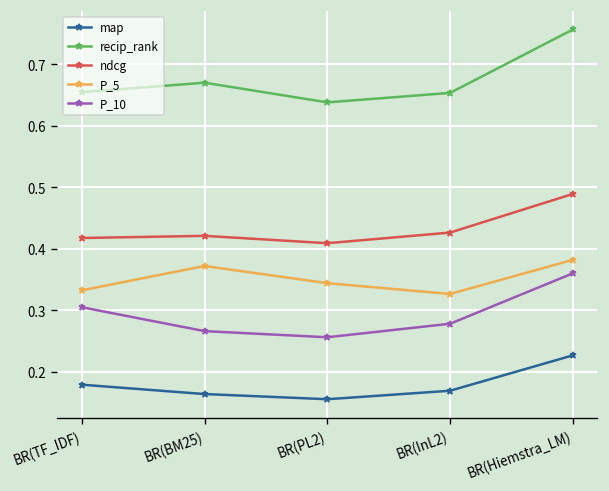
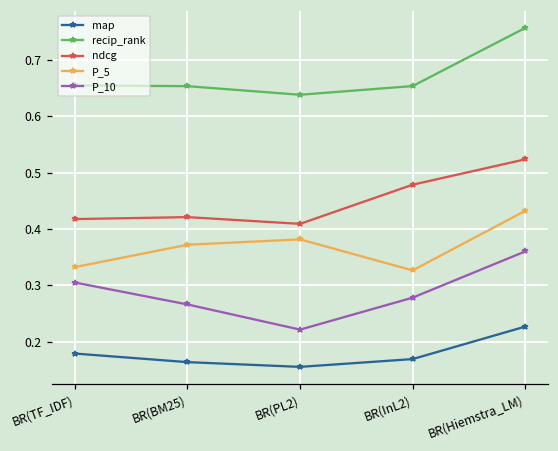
recip_rank, BR(BM25): 0.67 -> 0.65
P_5, BR(PL2): 0.34 -> 0.38
P_10, BR(PL2): 0.26 -> 0.22
ndcg, BR(InL2): 0.43 -> 0.48
ndcg, BR(Hiemstra_LM): 0.49 -> 0.52
P_5, BR(Hiemstra_LM): 0.38 -> 0.43
